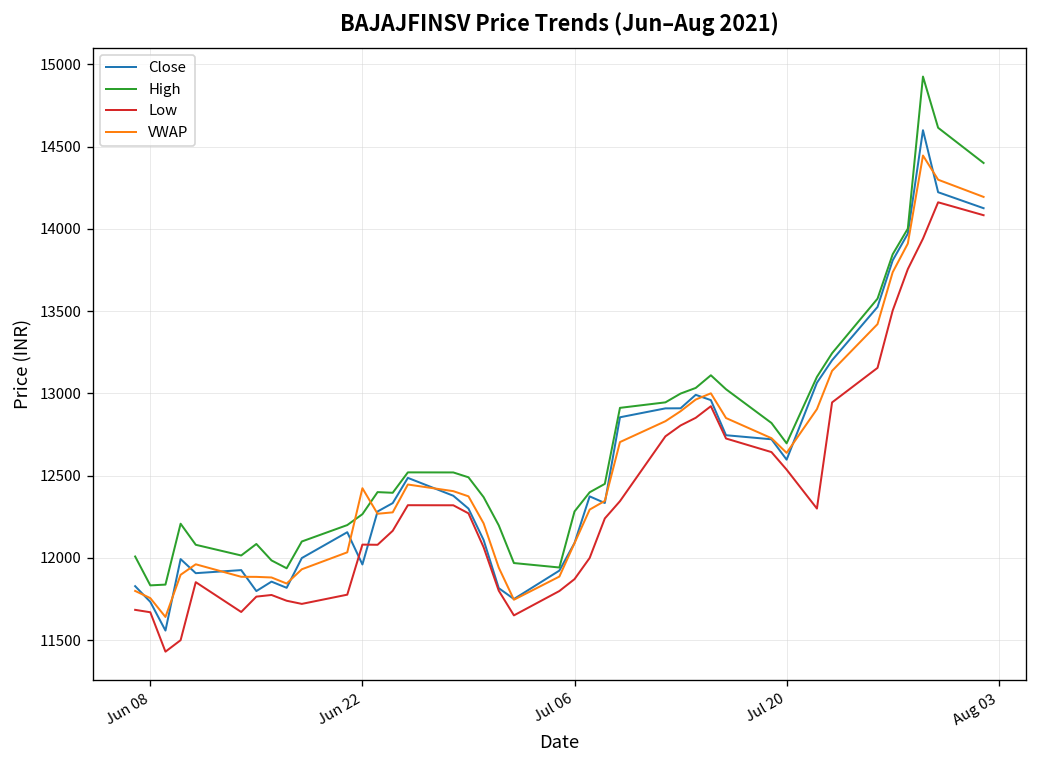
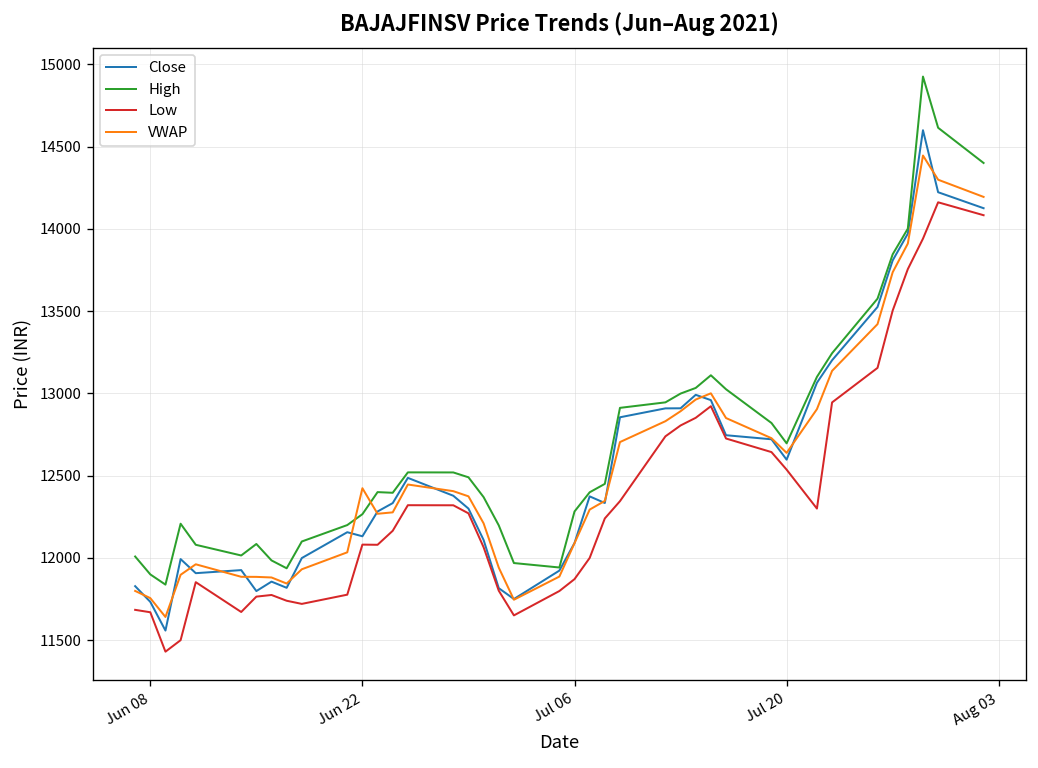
High, Jun 08: 11830 -> 11900
Close, Jun 22: 11960 -> 12130
